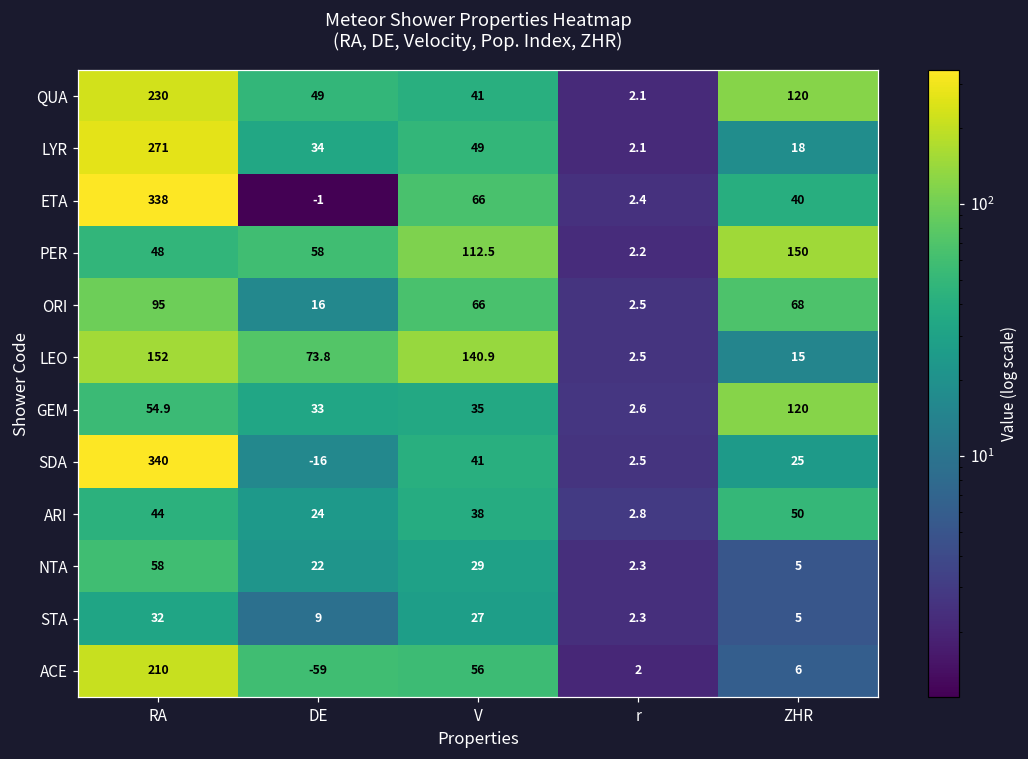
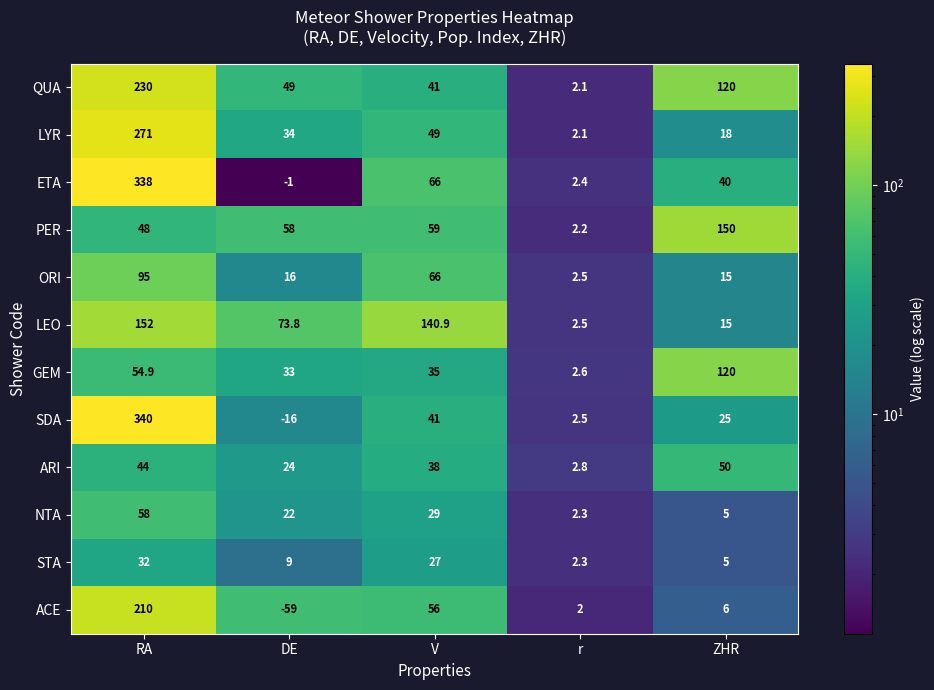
PER, V: 112.5 -> 59
ORI, ZHR: 68 -> 15
